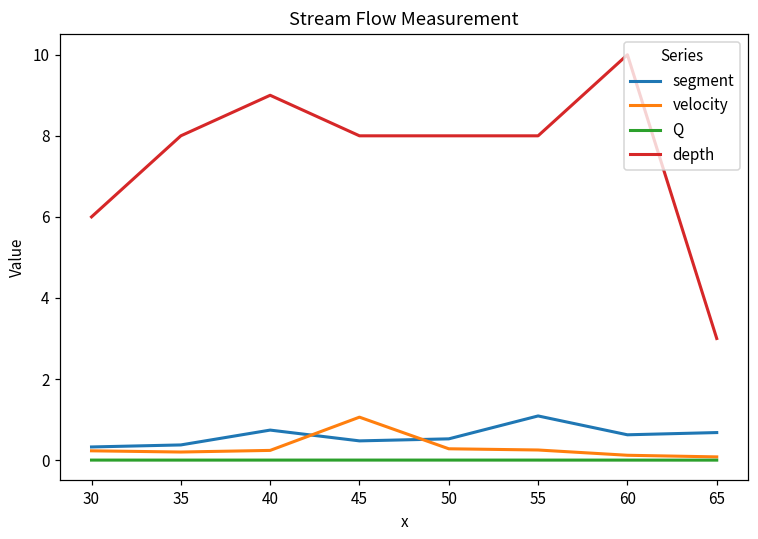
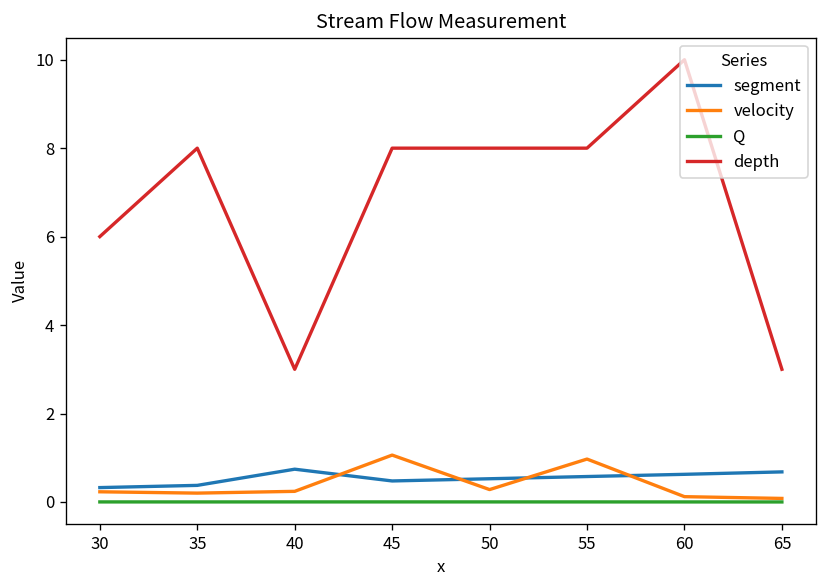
depth, 40: 9 -> 3
segment, 55: 1.1 -> 0.6
velocity, 55: 0.3 -> 1.0
